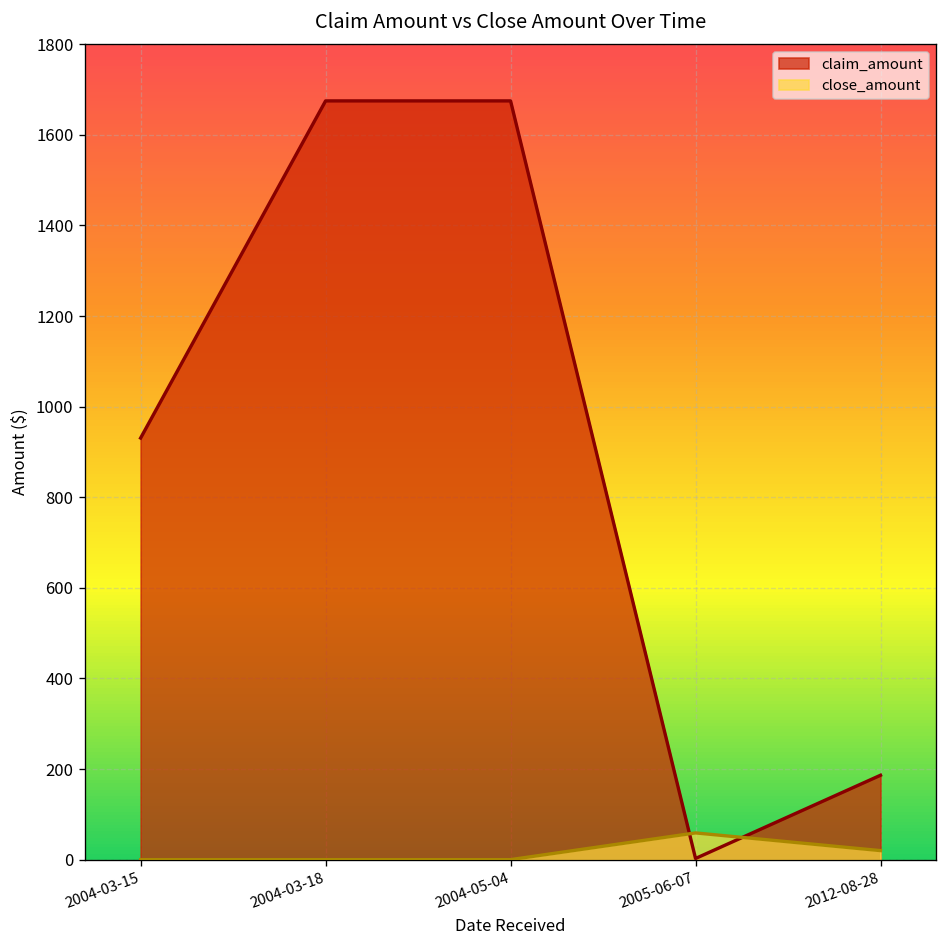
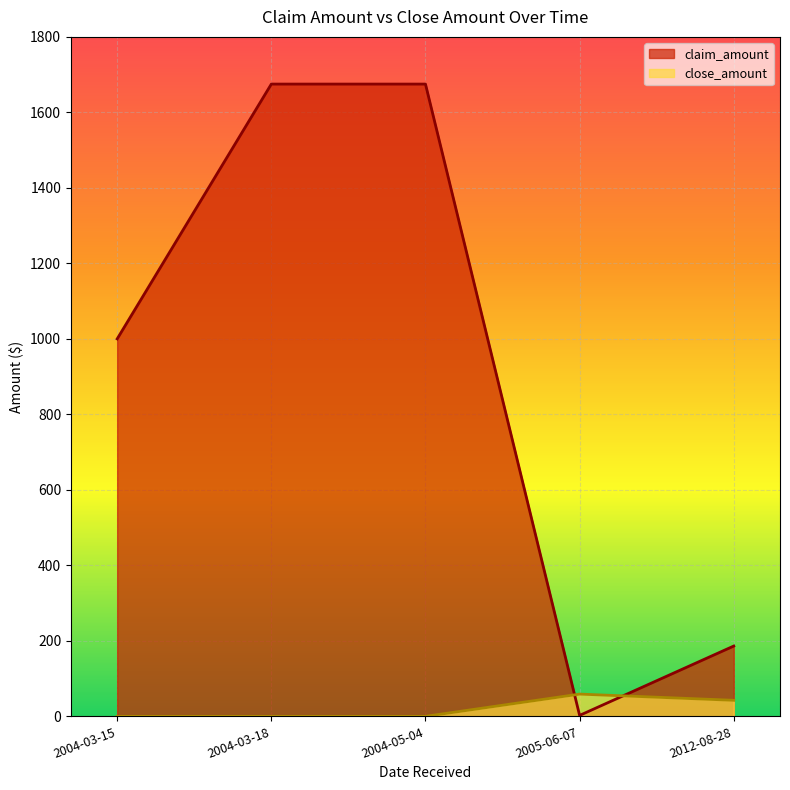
claim_amount, 2004-03-15: 930 -> 1000
close_amount, 2012-08-28: 20 -> 40
